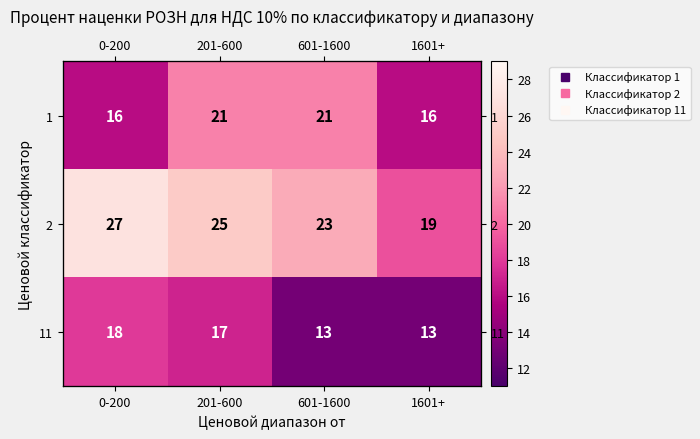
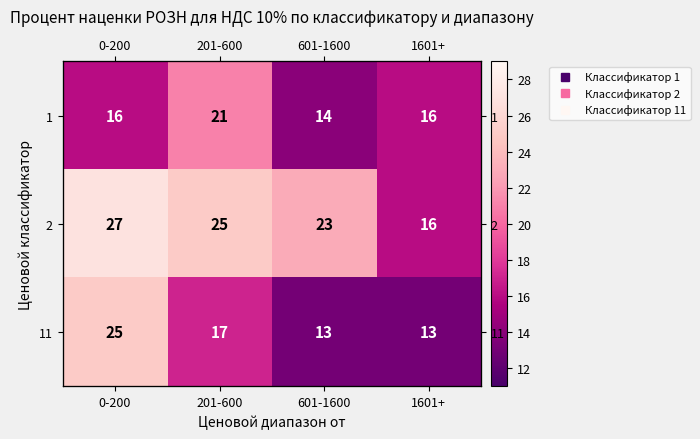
1, 601-1600: 21 -> 14
2, 1601+: 19 -> 16
11, 0-200: 18 -> 25
